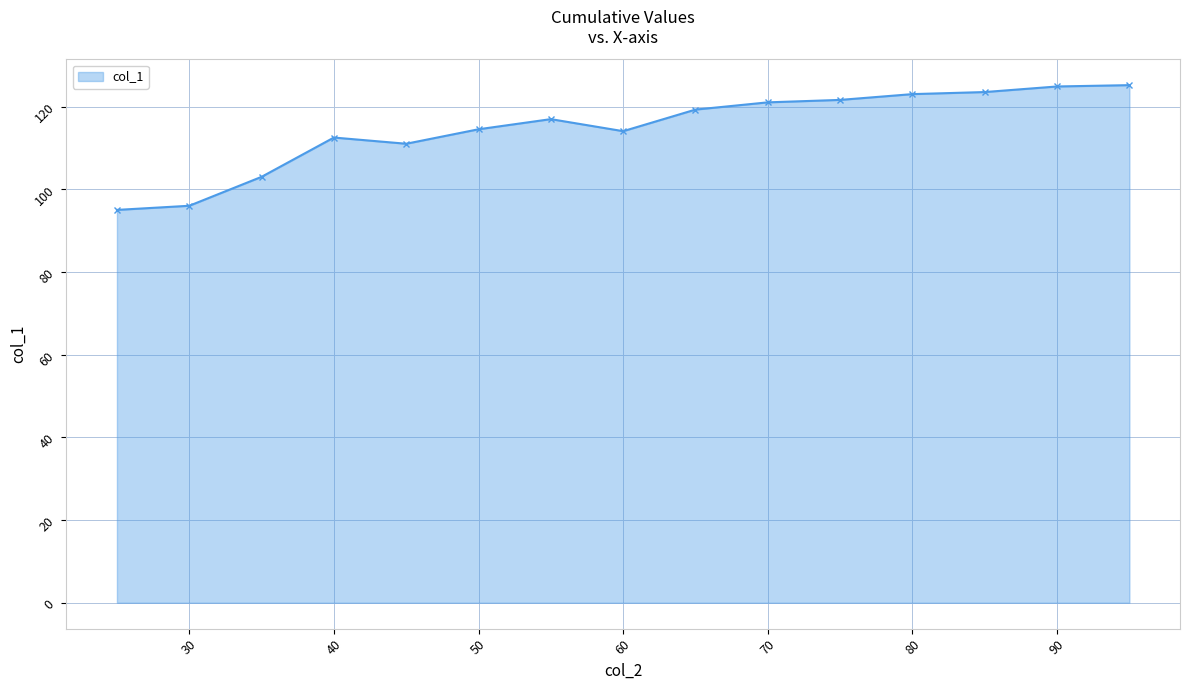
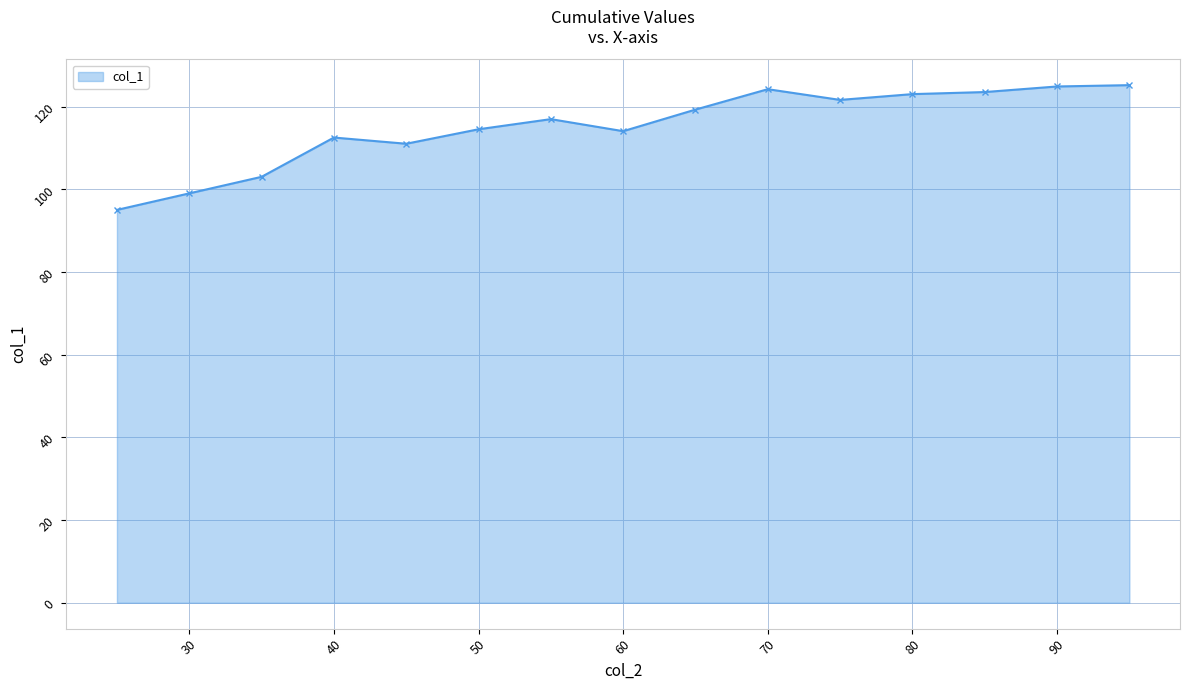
30: 96 -> 99
70: 121 -> 124
